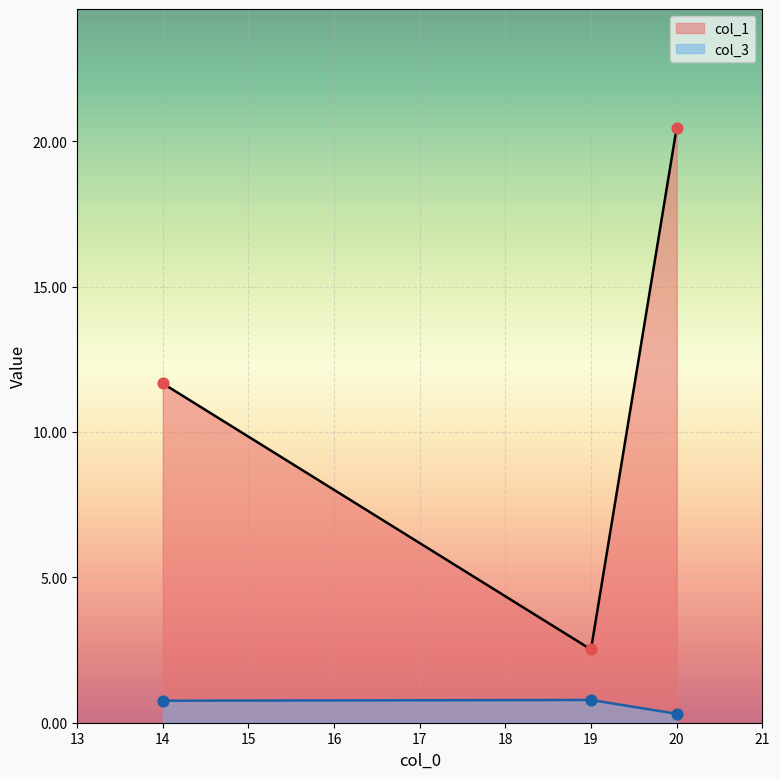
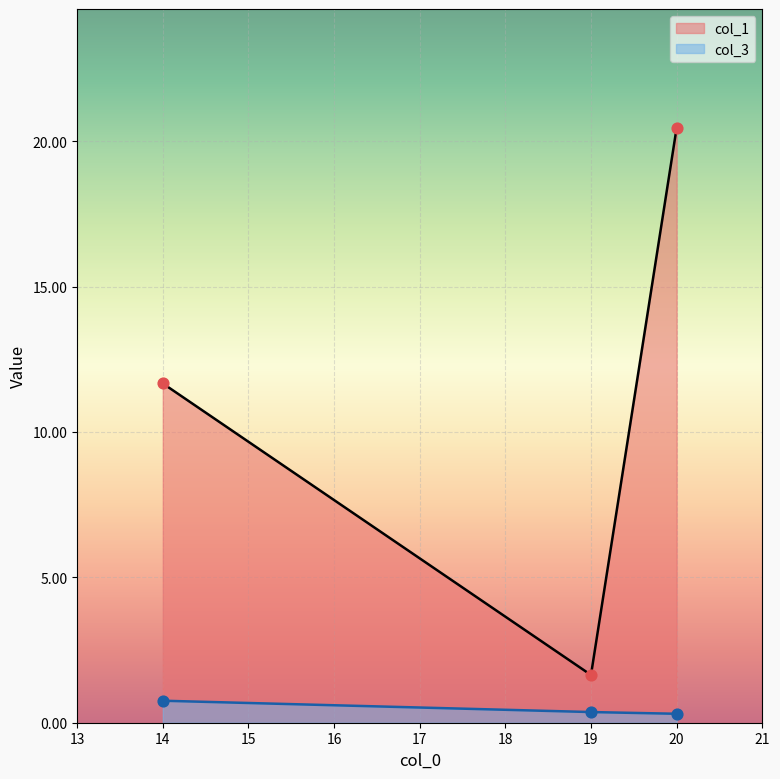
col_1, 19: 2.5 -> 1.6
col_3, 19: 0.8 -> 0.4
